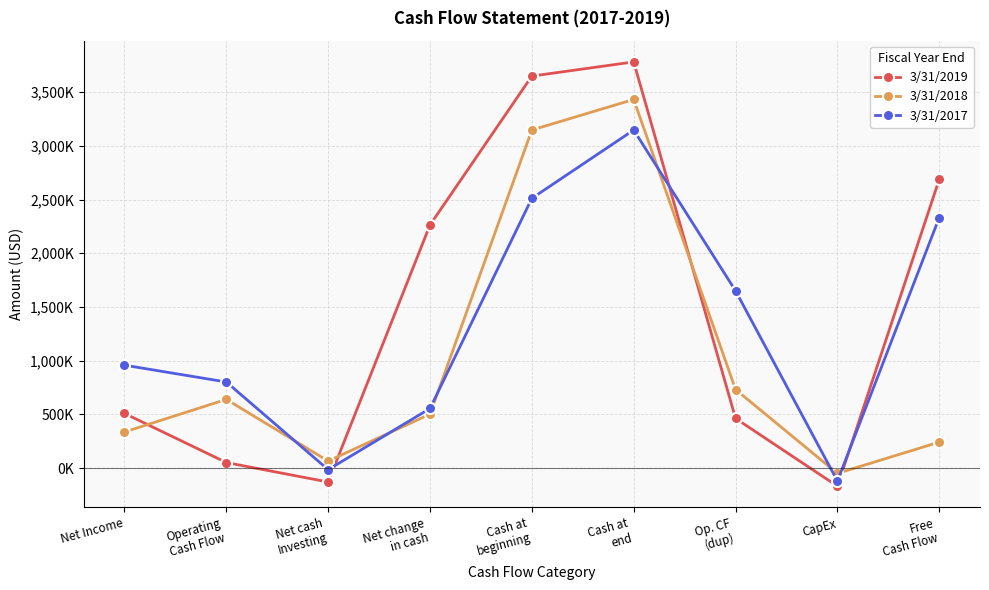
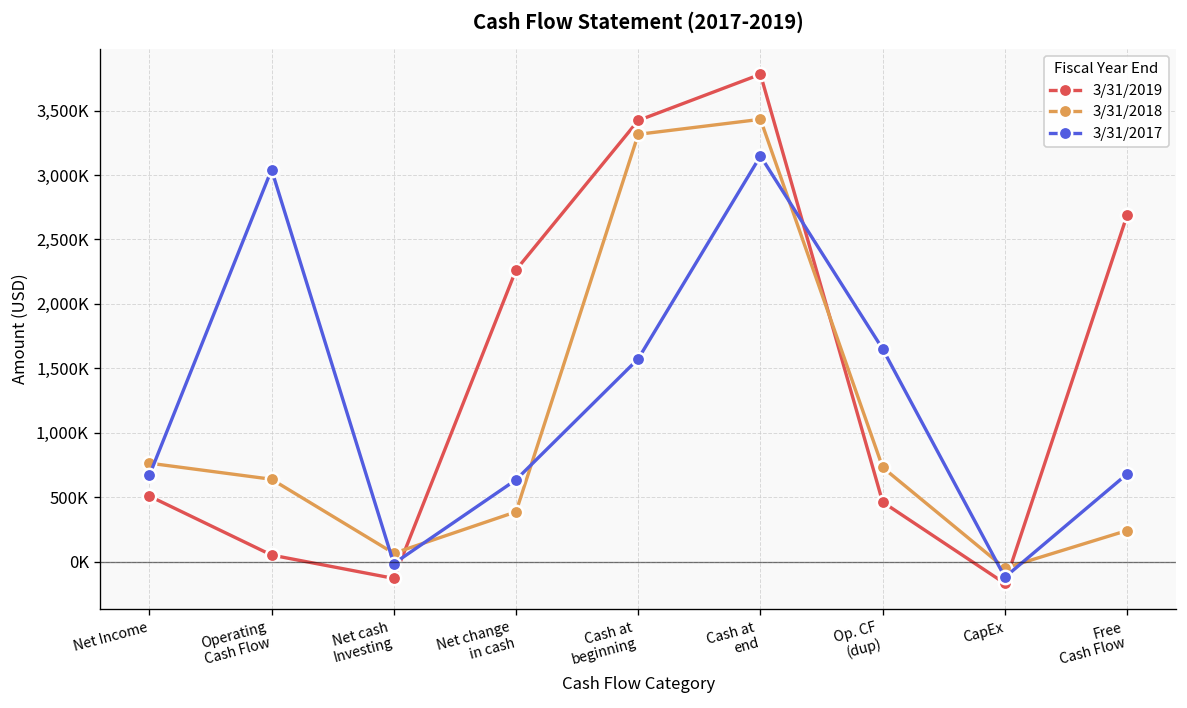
3/31/2018, Net Income: 340,000 -> 760,000
3/31/2017, Net Income: 960,000 -> 670,000
3/31/2017, Operating Cash Flow: 800,000 -> 3,040,000
3/31/2018, Net change in cash: 500,000 -> 390,000
3/31/2017, Net change in cash: 550,000 -> 640,000
3/31/2019, Cash at beginning: 3,650,000 -> 3,420,000
3/31/2018, Cash at beginning: 3,150,000 -> 3,320,000
3/31/2017, Cash at beginning: 2,510,000 -> 1,570,000
3/31/2017, Free Cash Flow: 2,330,000 -> 680,000
